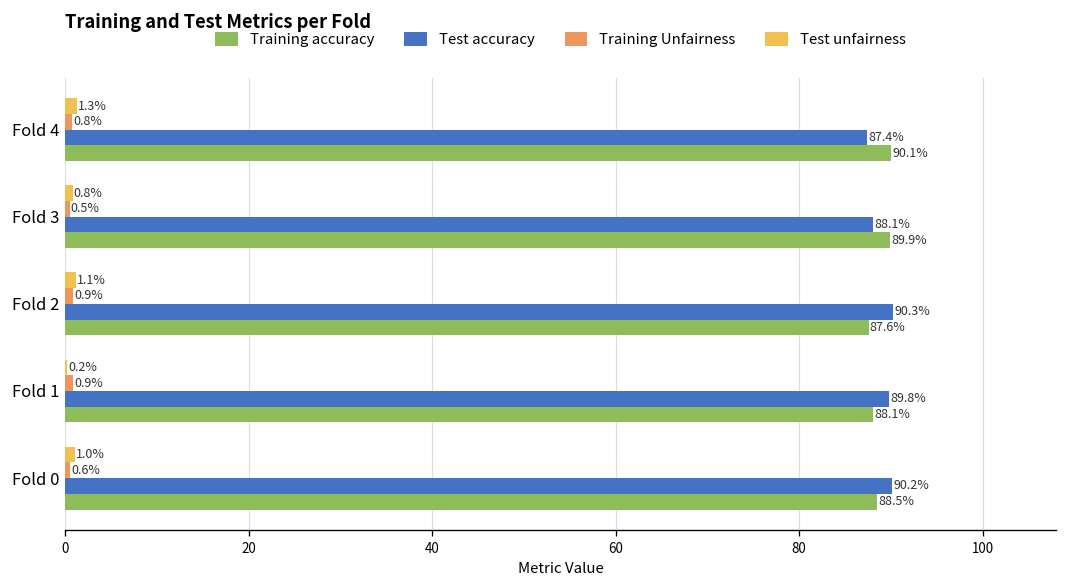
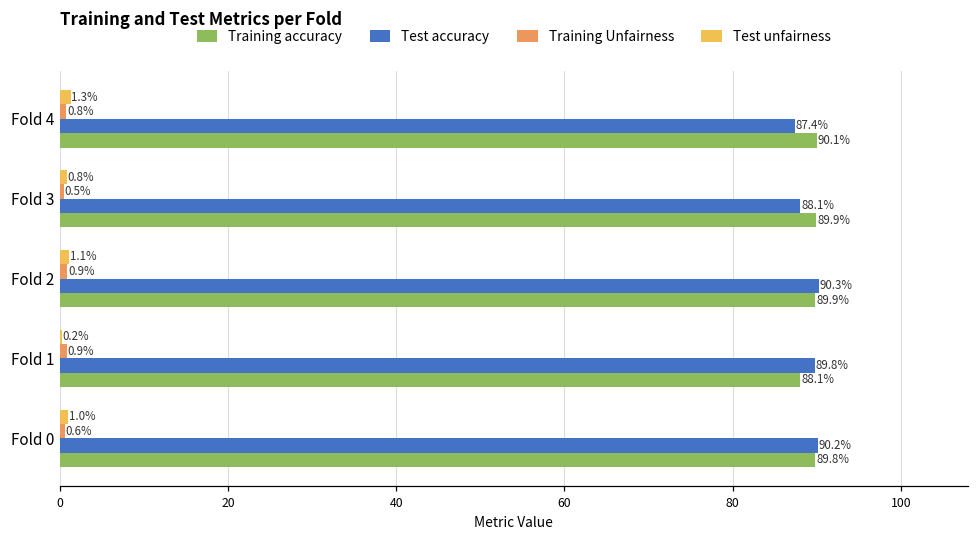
Training accuracy, Fold 2: 87.6% -> 89.9%
Training accuracy, Fold 0: 88.5% -> 89.8%
